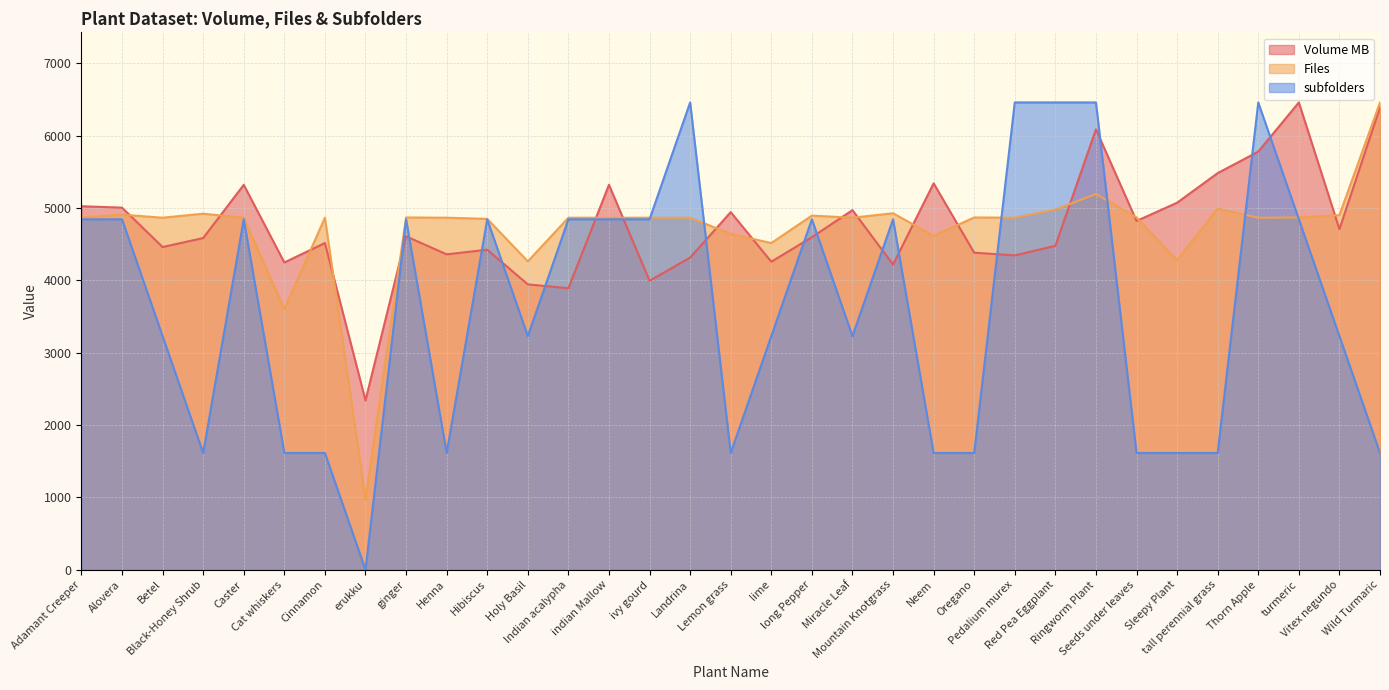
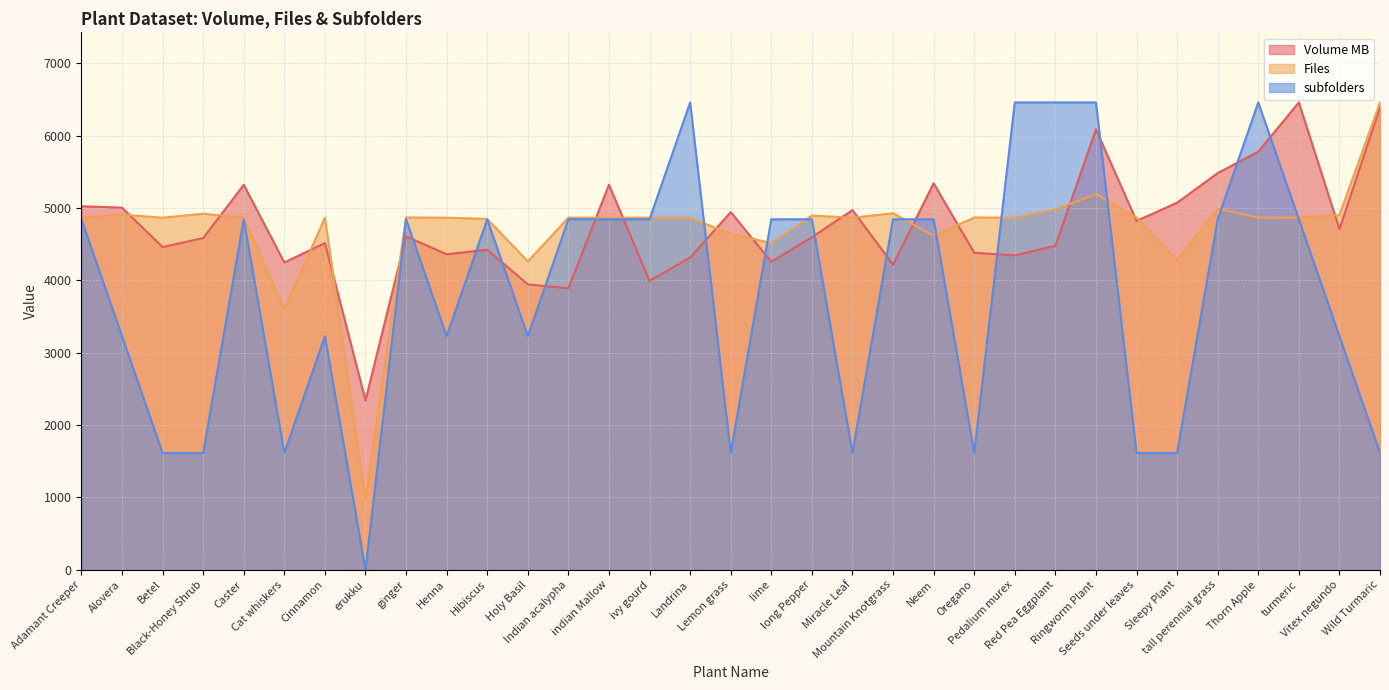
subfolders, Alovera: 4800 -> 3200
subfolders, Betel: 3200 -> 1600
subfolders, Cinnamon: 1600 -> 3200
subfolders, Henna: 1600 -> 3200
subfolders, lime: 3200 -> 4800
subfolders, Miracle Leaf: 3200 -> 1600
subfolders, Neem: 1600 -> 4800
subfolders, tall perennial grass: 1600 -> 4800
